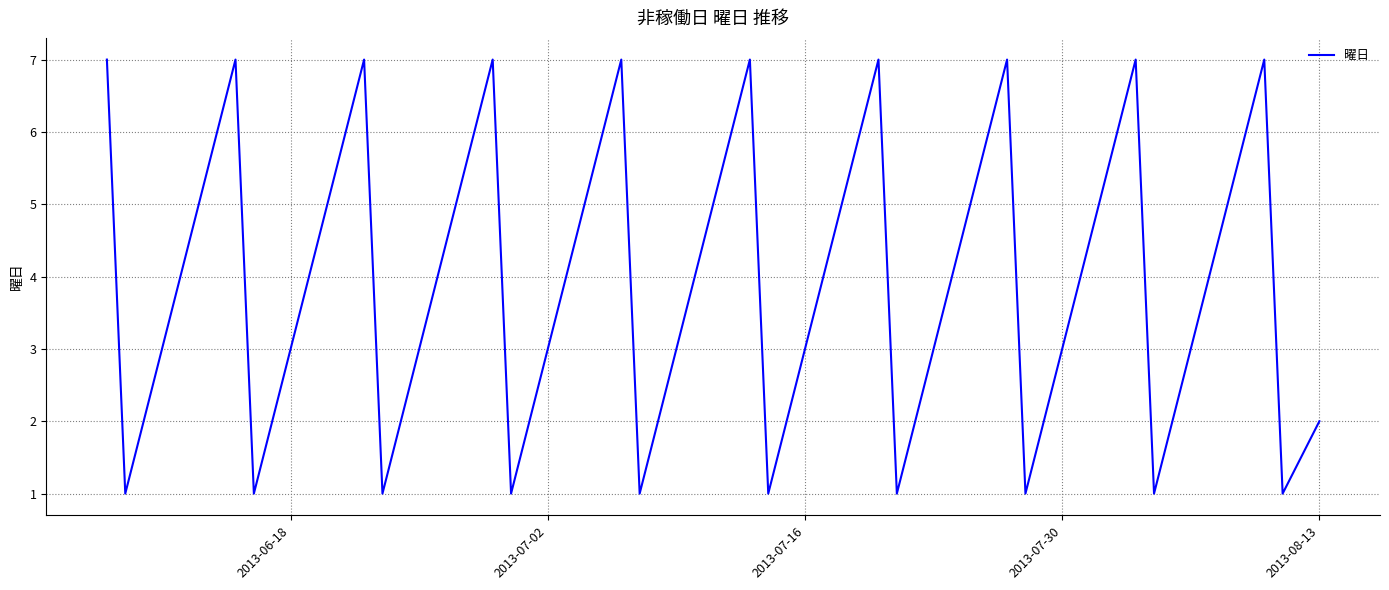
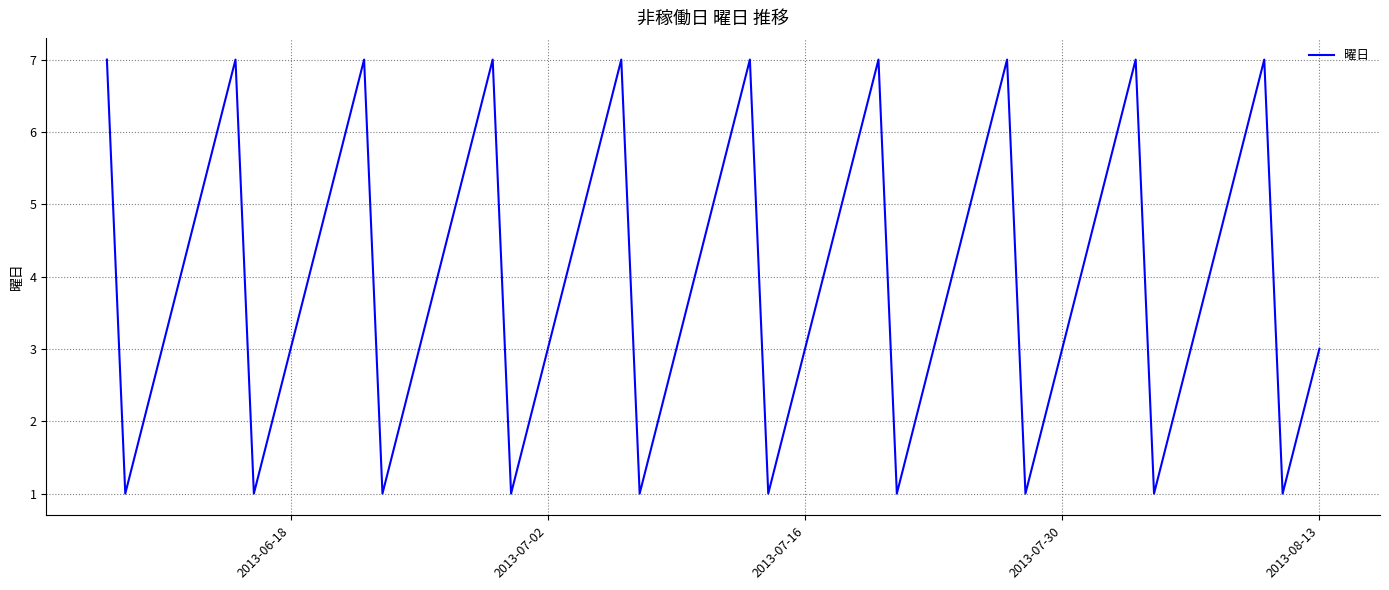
2013-08-13: 2 -> 3
